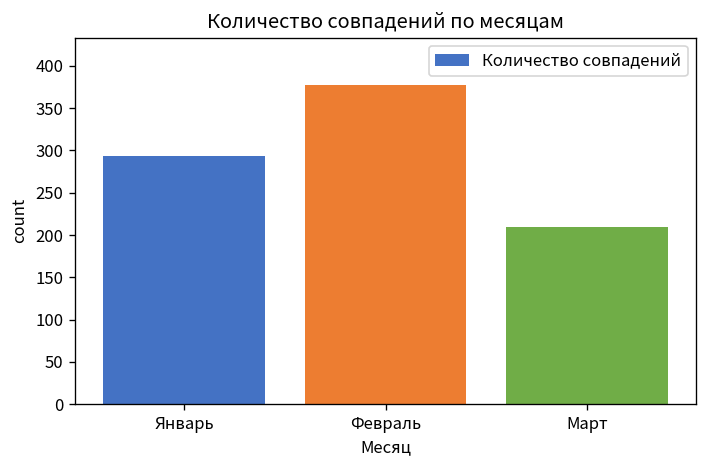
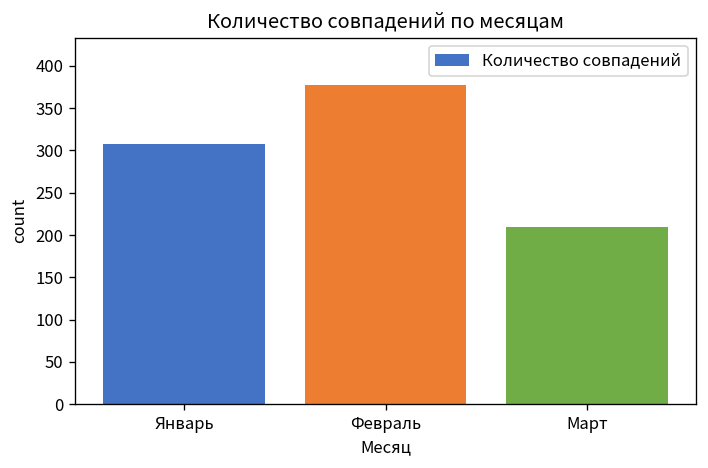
Январь: 290 -> 310
